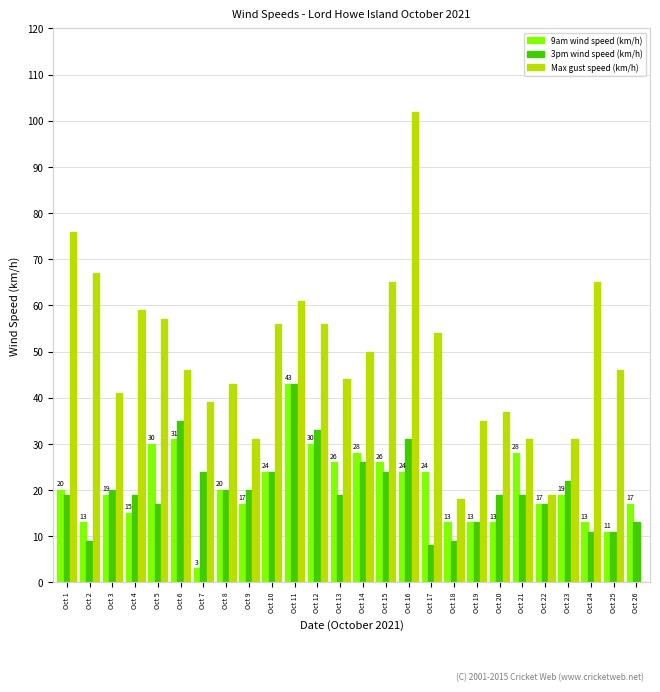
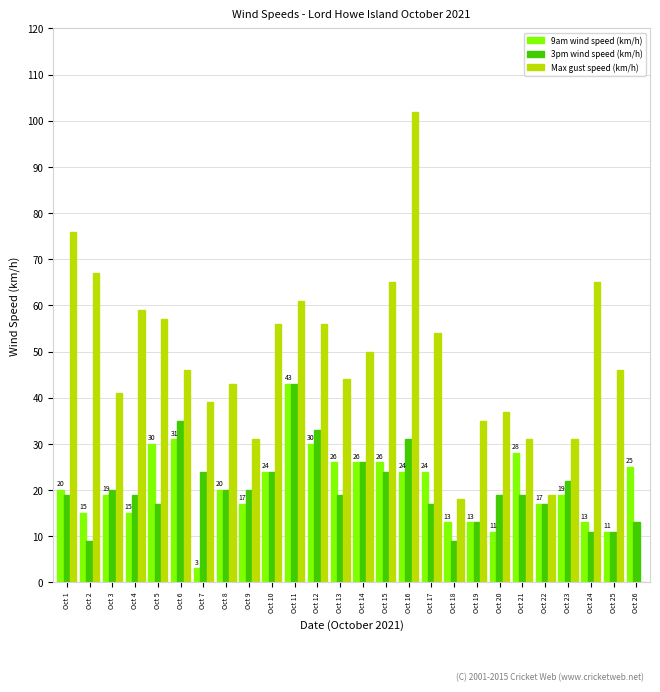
9am wind speed (km/h), Oct 2: 13 -> 15
9am wind speed (km/h), Oct 14: 28 -> 26
3pm wind speed (km/h), Oct 17: 8 -> 17
9am wind speed (km/h), Oct 20: 13 -> 11
9am wind speed (km/h), Oct 26: 17 -> 25
